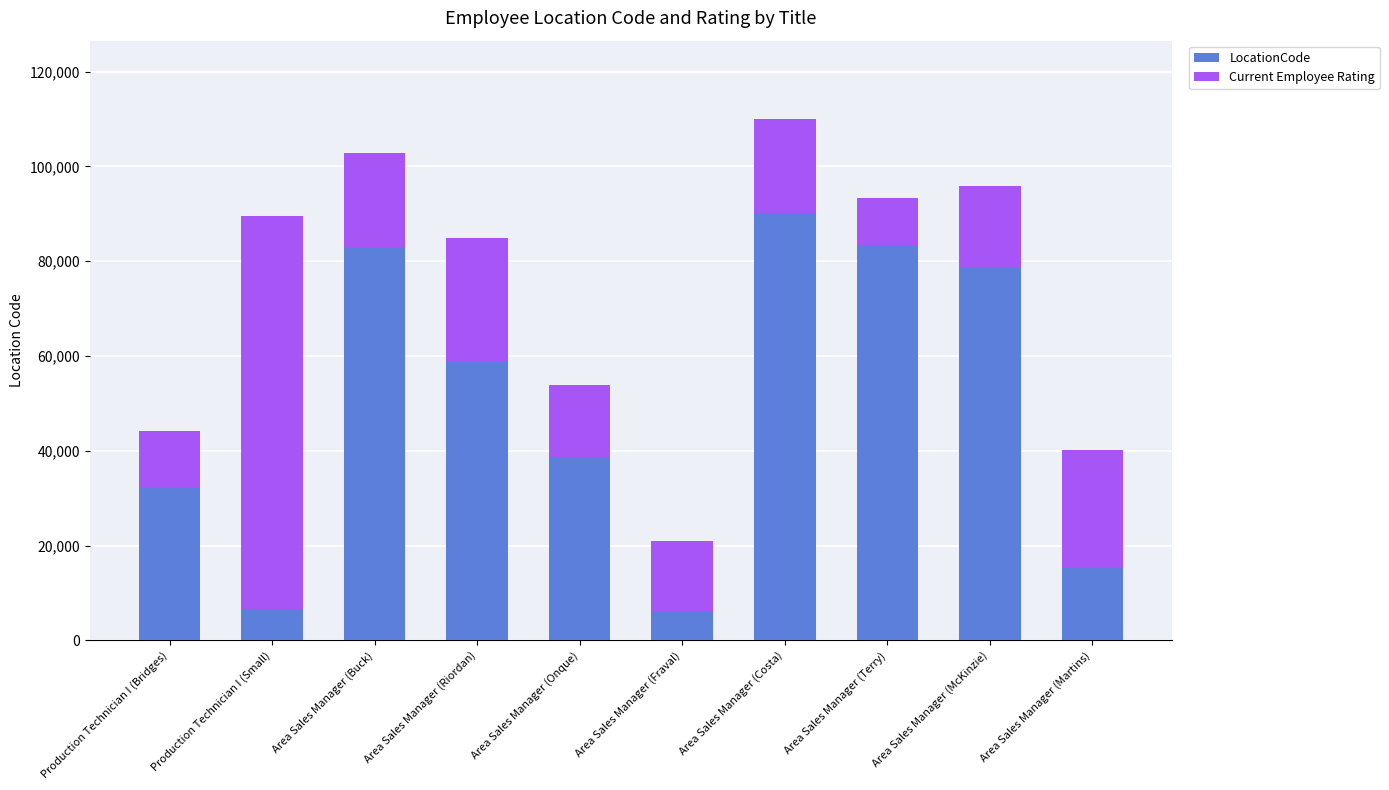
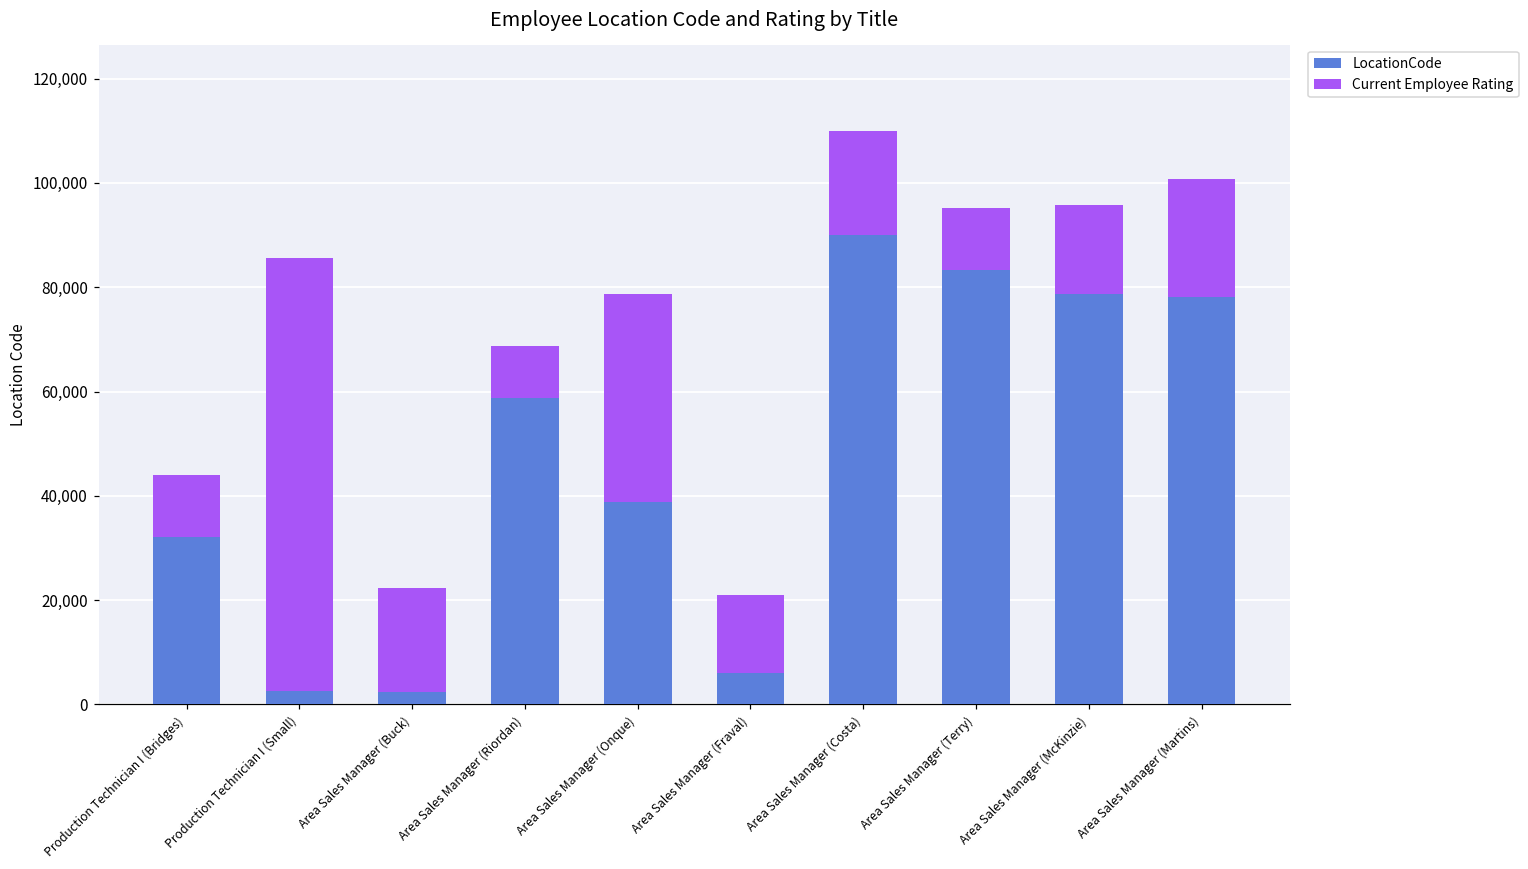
LocationCode, Production Technician I (Small): 7,000 -> 3,000
LocationCode, Area Sales Manager (Buck): 83,000 -> 2,000
Current Employee Rating, Area Sales Manager (Riordan): 26,000 -> 10,000
Current Employee Rating, Area Sales Manager (Onque): 15,000 -> 40,000
Current Employee Rating, Area Sales Manager (Terry): 10,000 -> 12,000
LocationCode, Area Sales Manager (Martins): 15,000 -> 78,000
Current Employee Rating, Area Sales Manager (Martins): 25,000 -> 23,000
